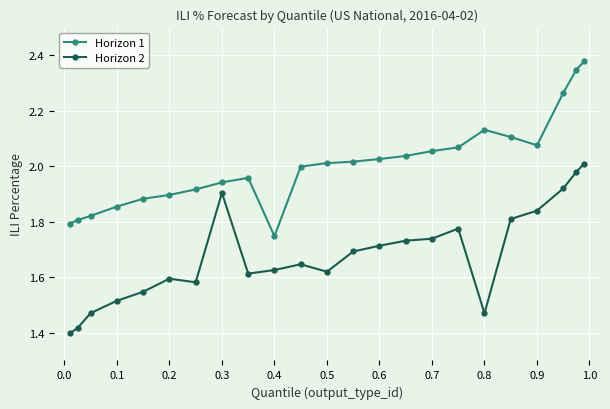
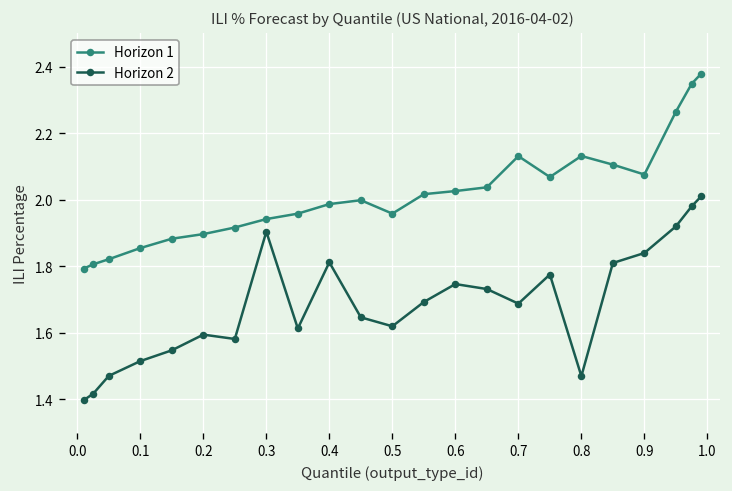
Horizon 1, 0.4: 1.75 -> 1.99
Horizon 2, 0.4: 1.63 -> 1.81
Horizon 1, 0.5: 2.01 -> 1.96
Horizon 2, 0.6: 1.71 -> 1.75
Horizon 1, 0.7: 2.05 -> 2.13
Horizon 2, 0.7: 1.74 -> 1.69
